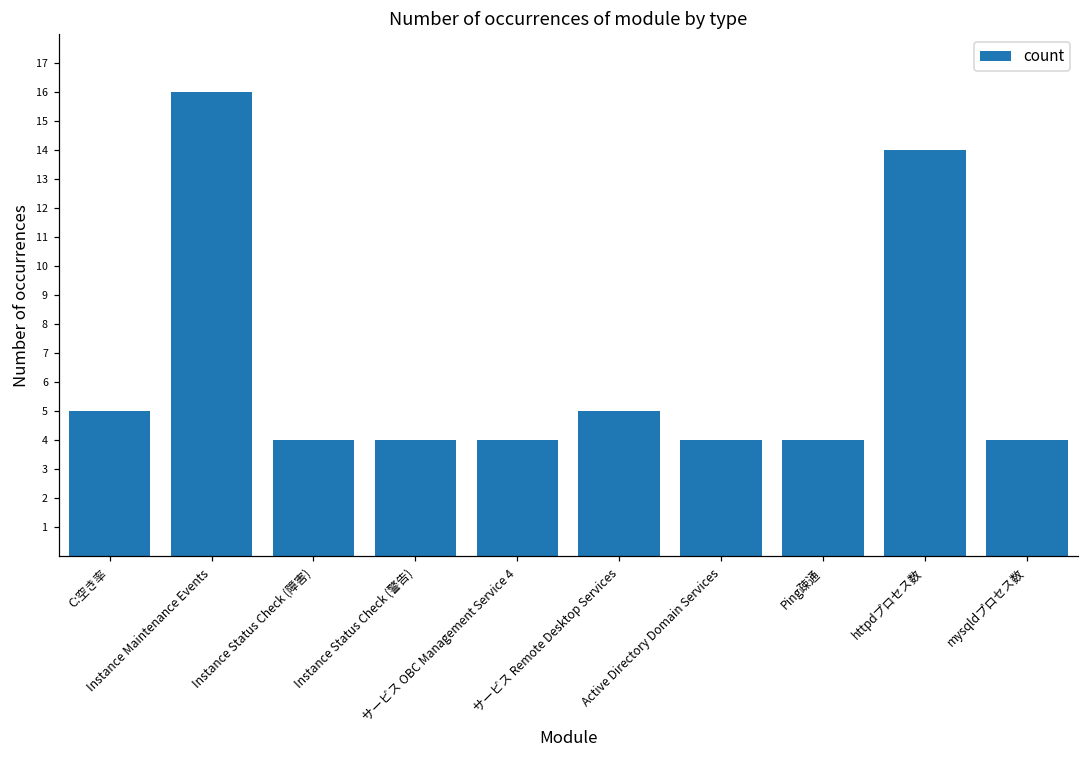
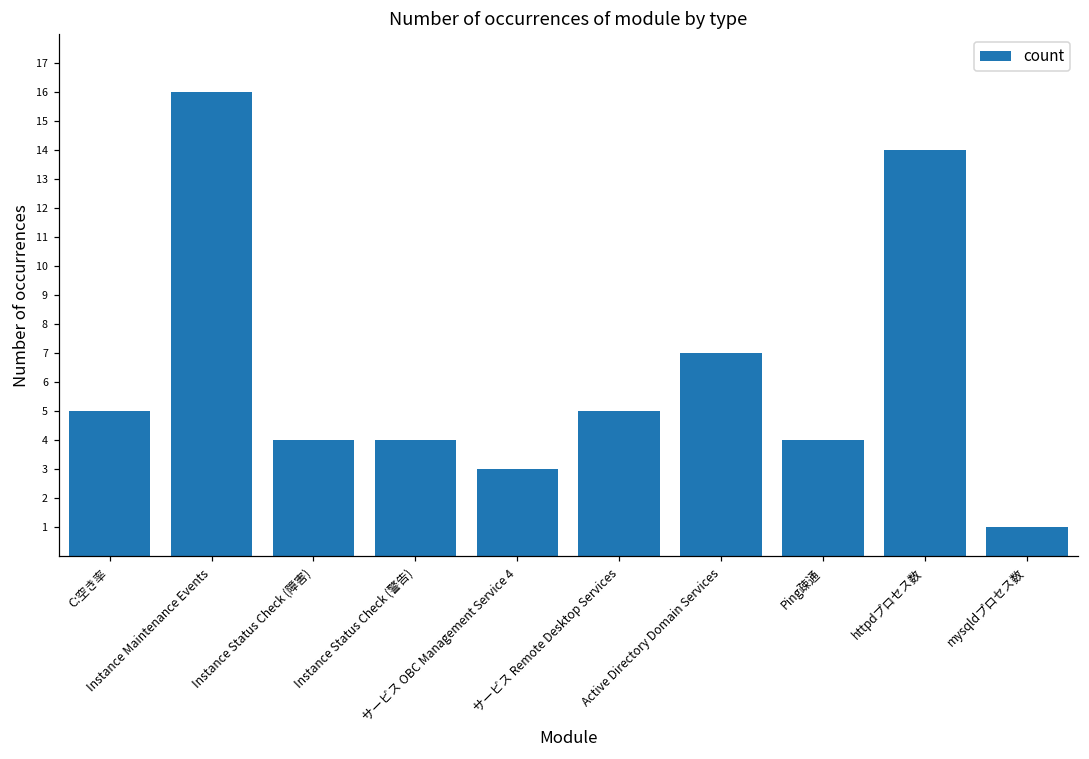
サービス OBC Management Service 4: 4 -> 3
Active Directory Domain Services: 4 -> 7
mysqldプロセス数: 4 -> 1
